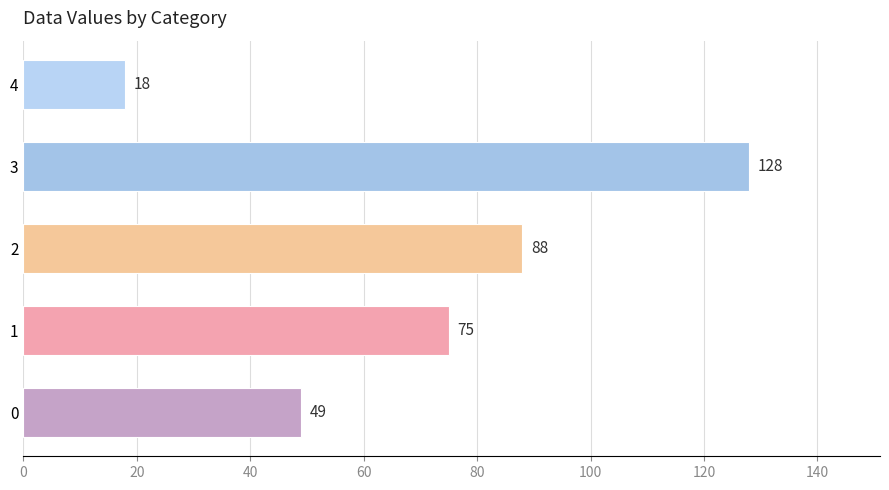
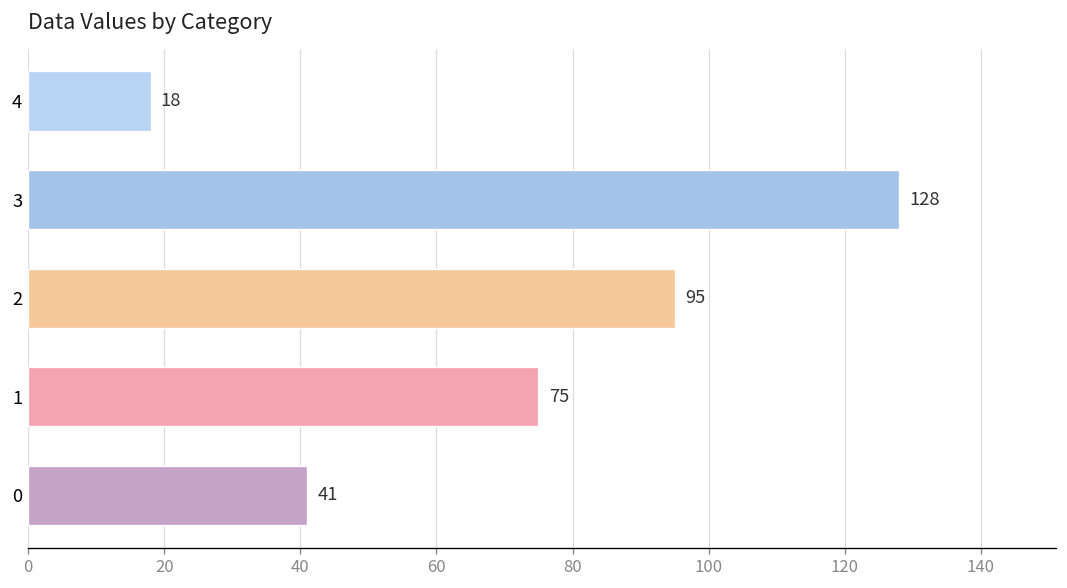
2: 88 -> 95
0: 49 -> 41
